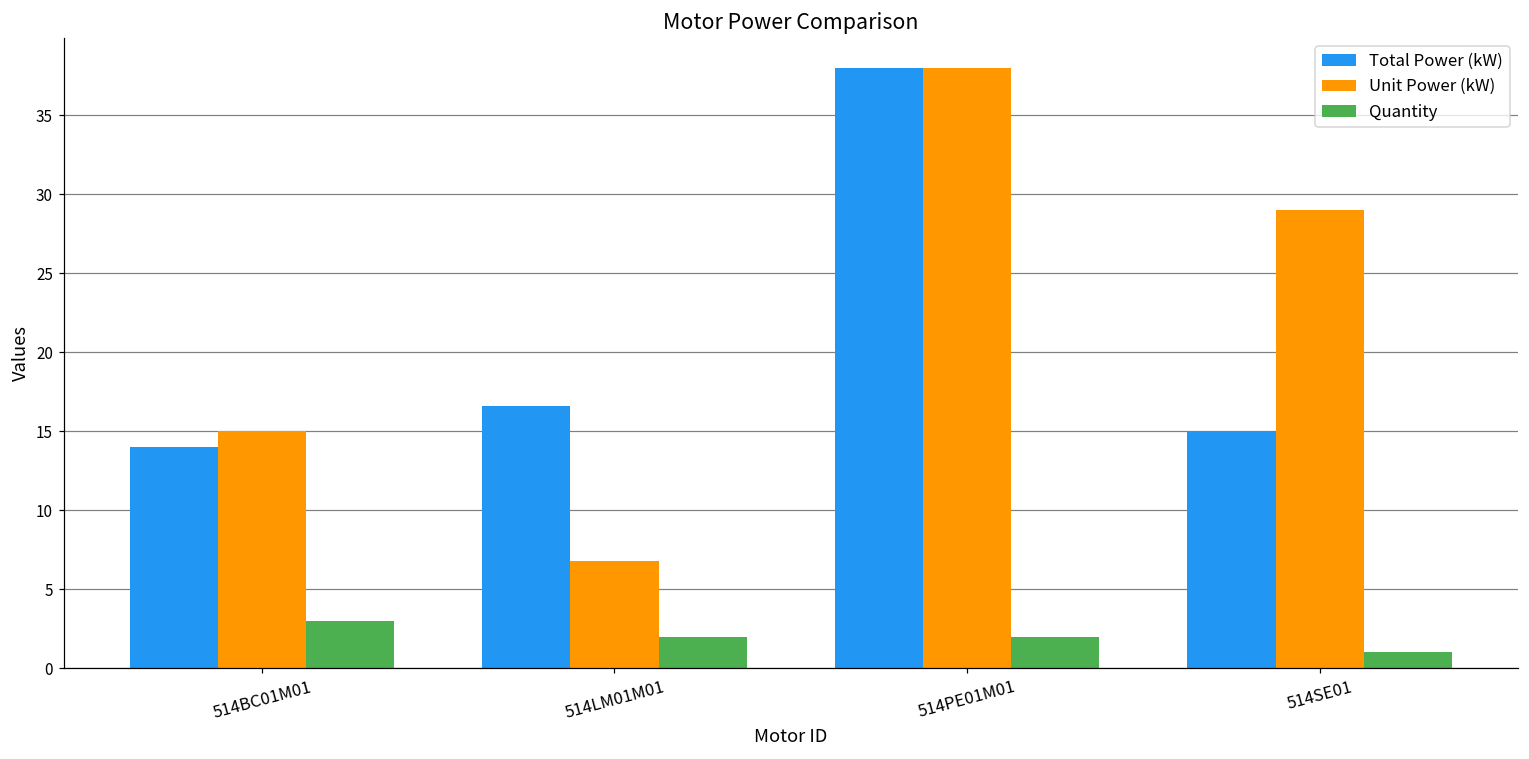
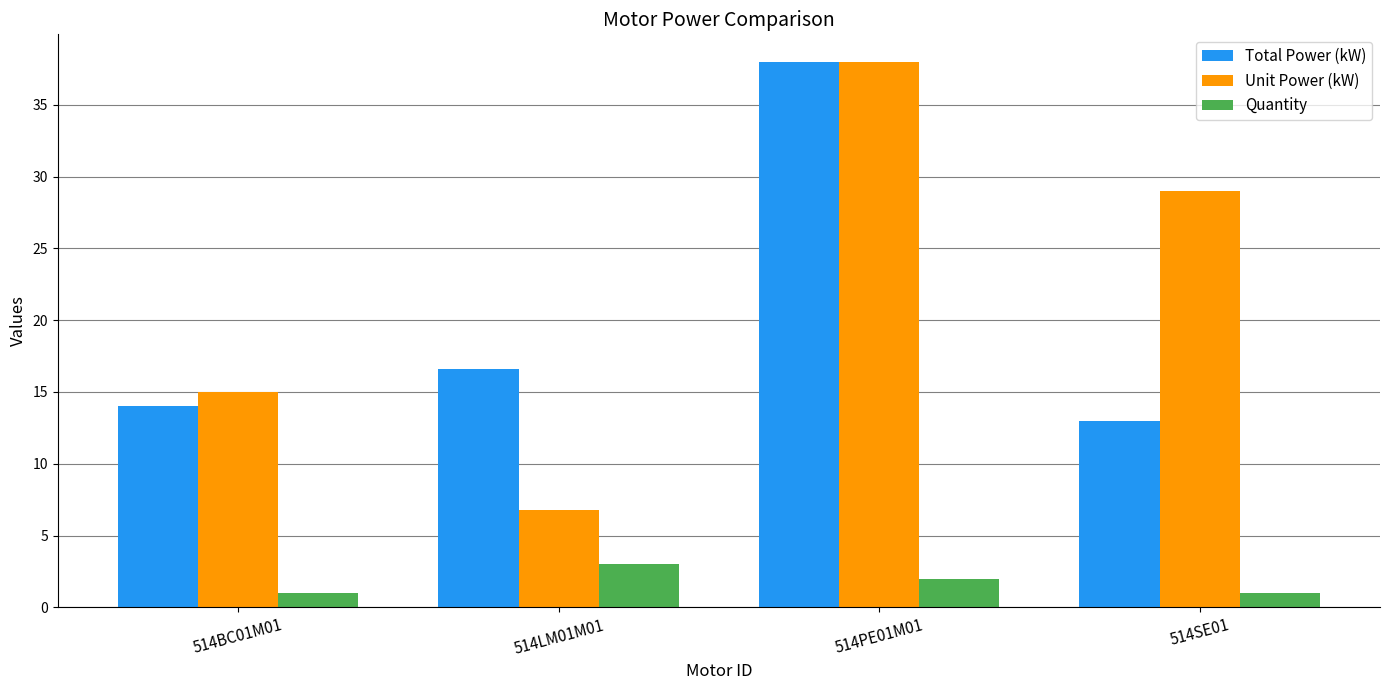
Quantity, 514BC01M01: 3 -> 1
Quantity, 514LM01M01: 2 -> 3
Total Power (kW), 514SE01: 15 -> 13
